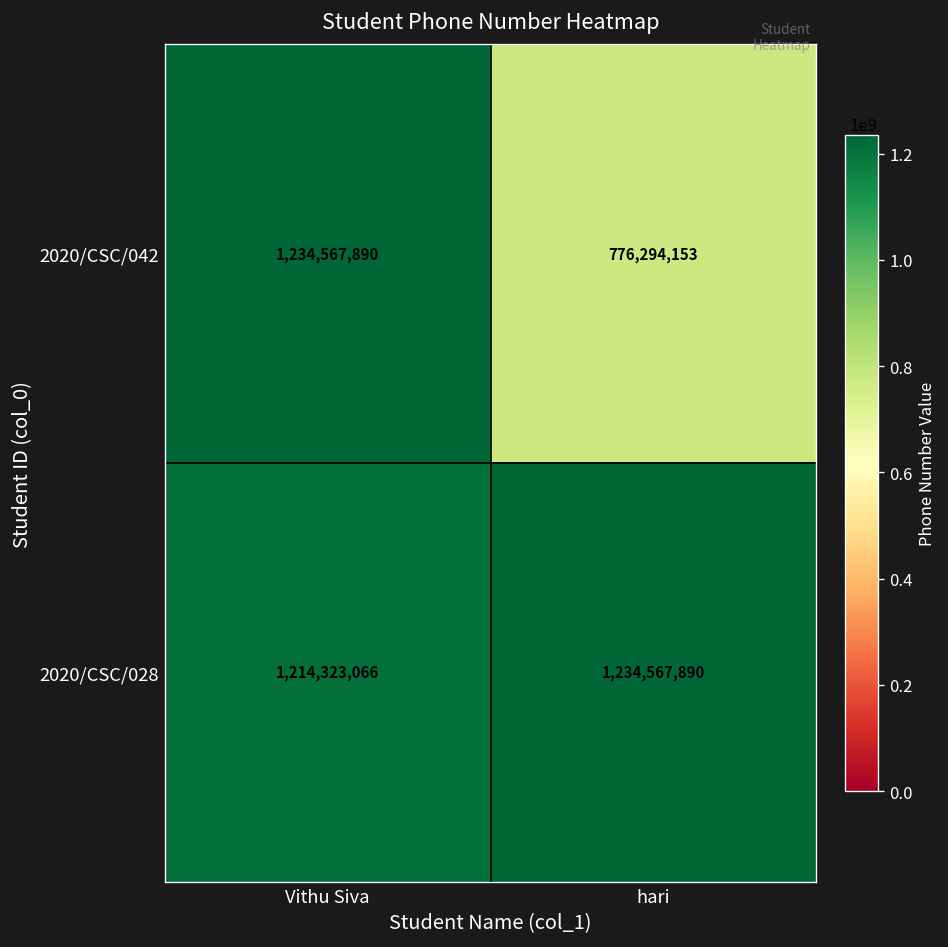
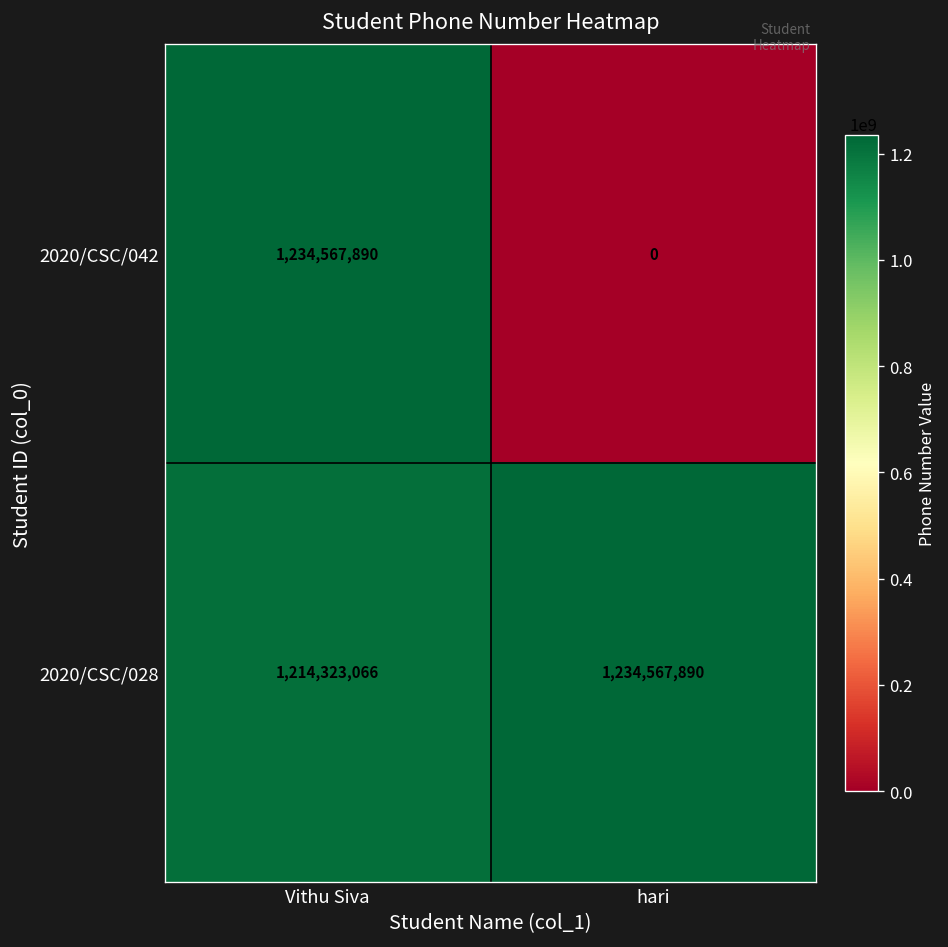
2020/CSC/042, hari: 776,294,153 -> 0
